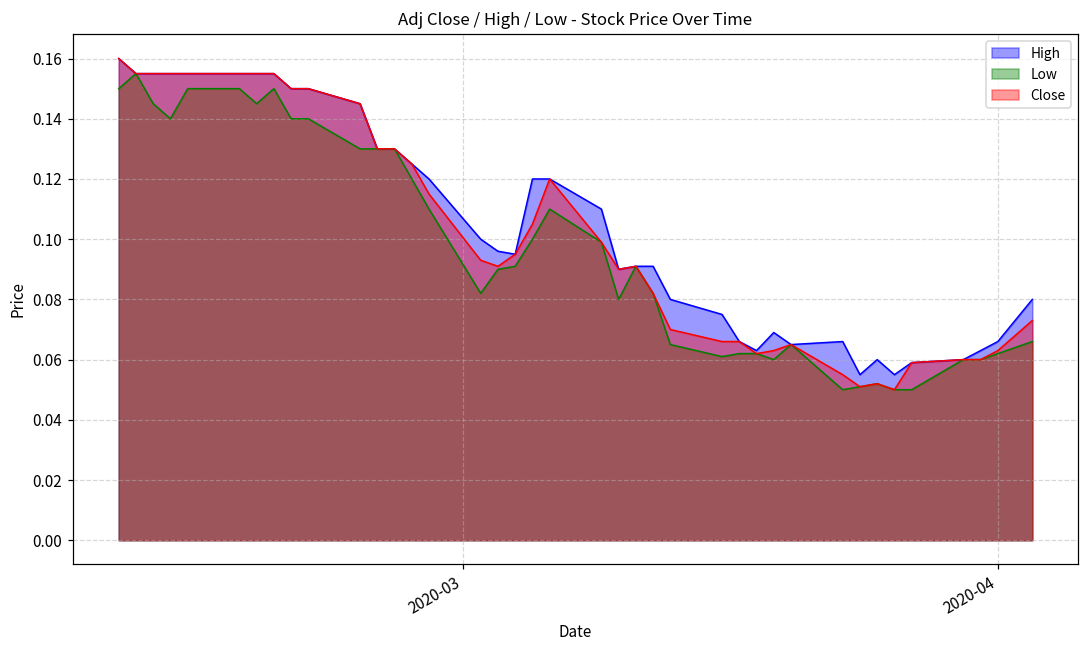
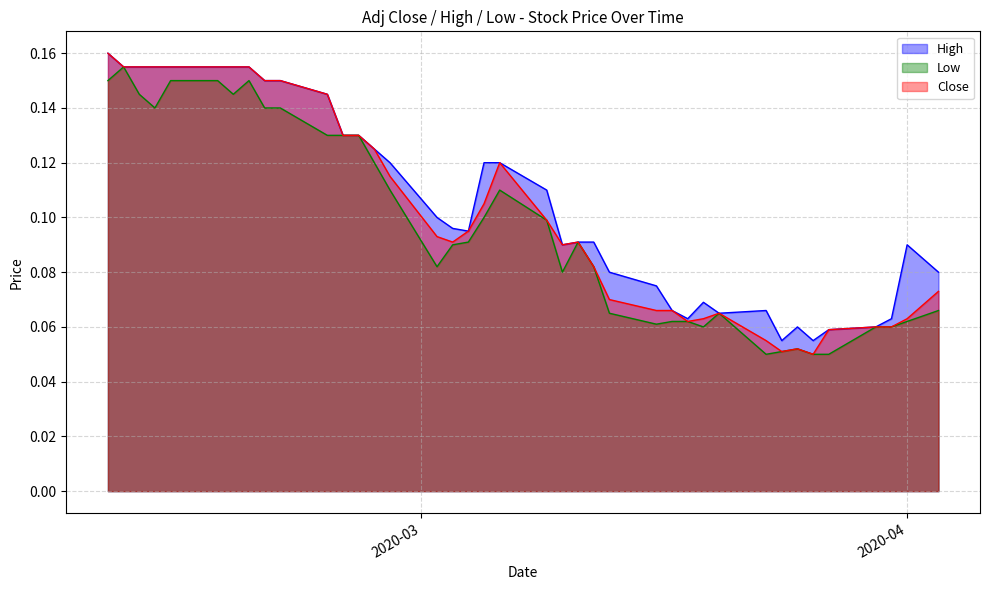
High, 2020-04: 0.066 -> 0.090
